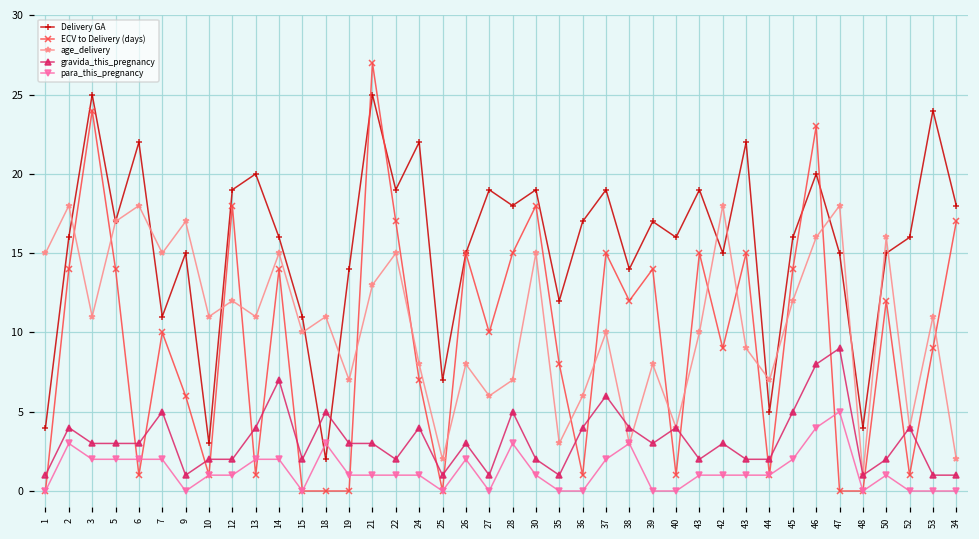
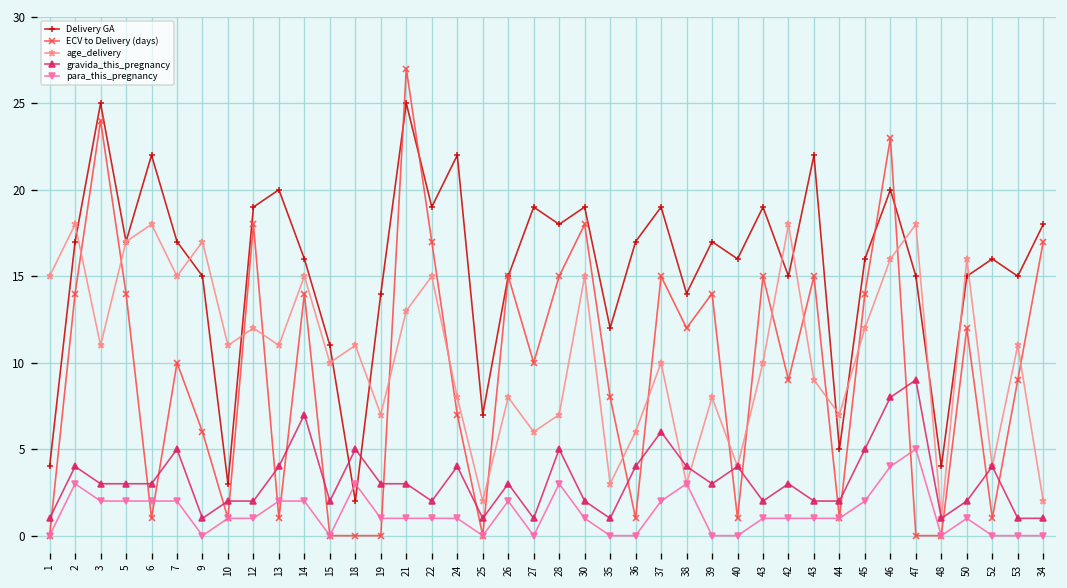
Delivery GA, 2: 16.0 -> 17.0
Delivery GA, 7: 11.0 -> 17.0
Delivery GA, 53: 24.0 -> 15.0
